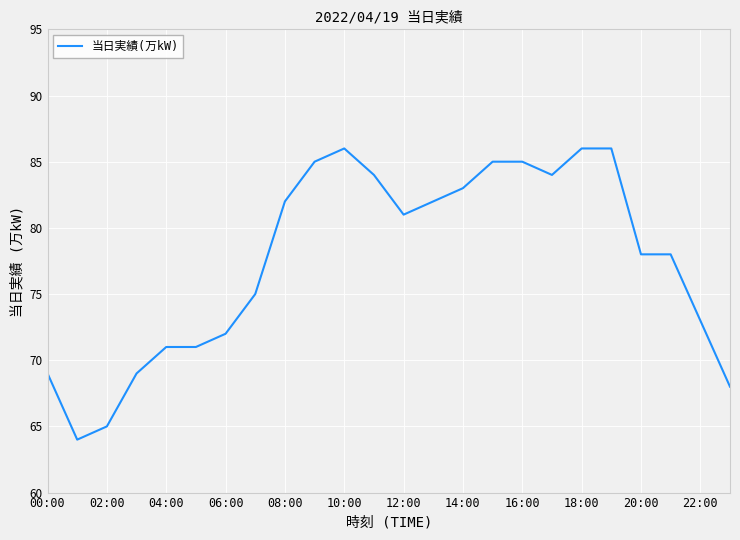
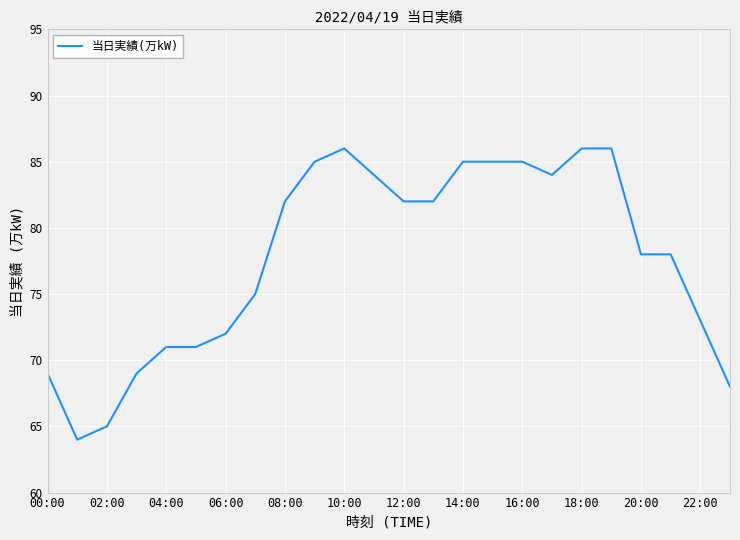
12:00: 81 -> 82
14:00: 83 -> 85
